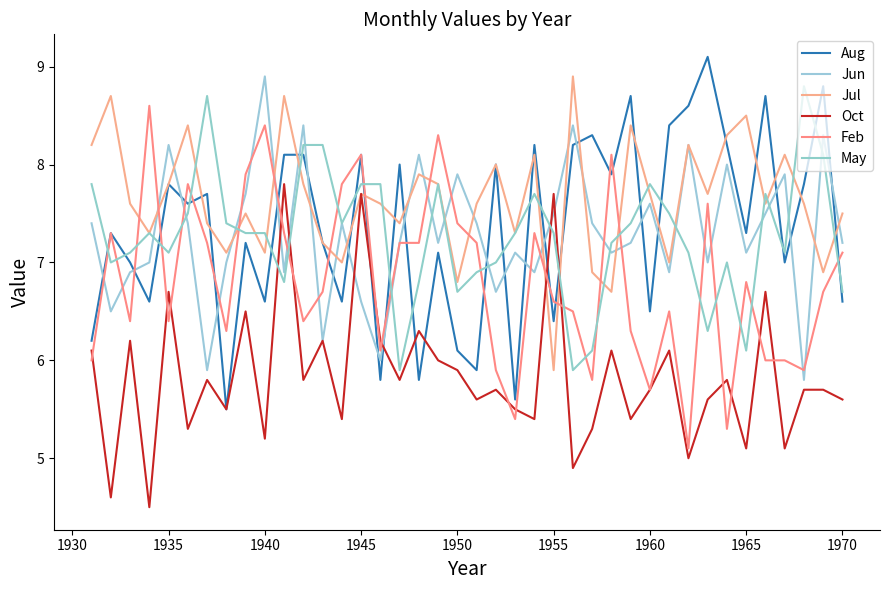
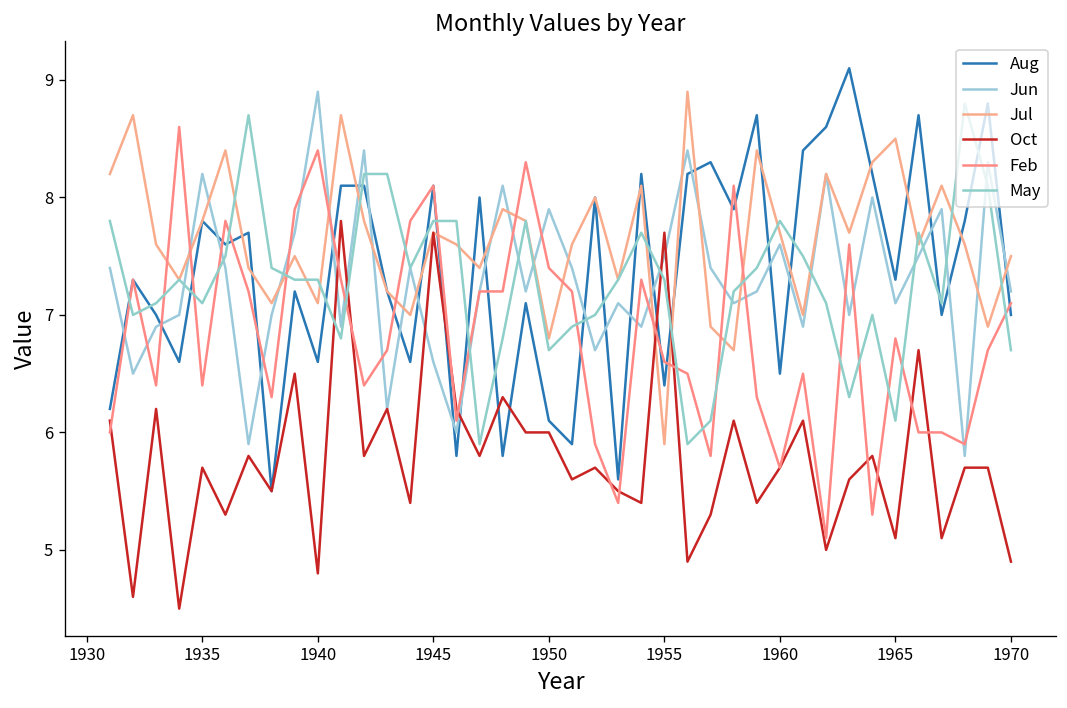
Oct, 1935: 6.7 -> 5.7
Oct, 1940: 5.2 -> 4.8
Oct, 1950: 5.9 -> 6.0
Aug, 1970: 6.6 -> 7.0
Oct, 1970: 5.6 -> 4.9
